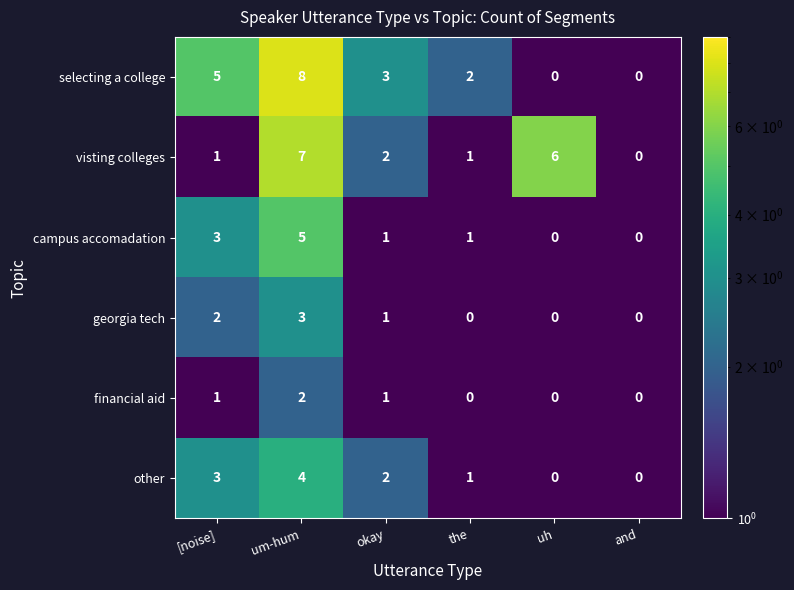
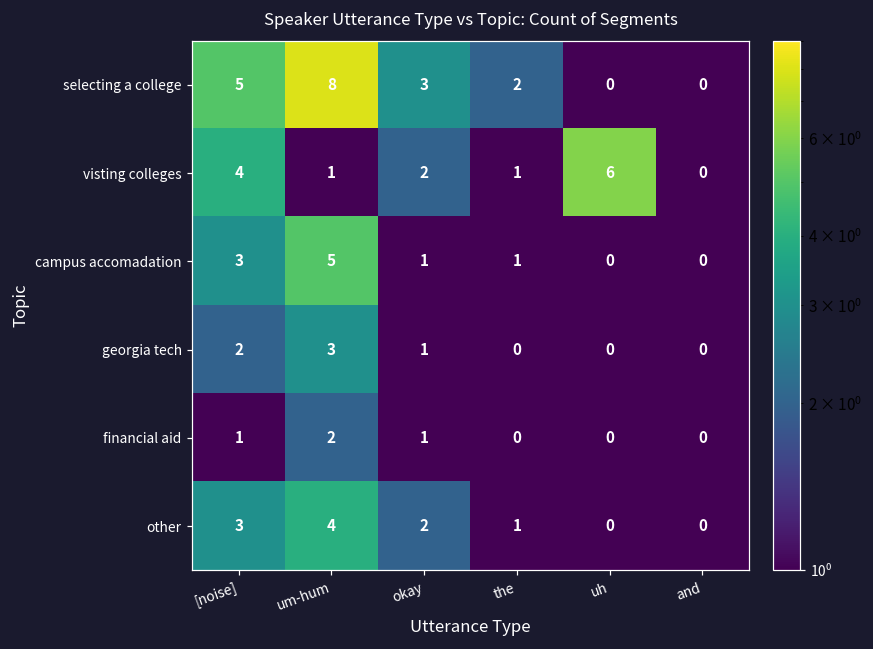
visting colleges, [noise]: 1 -> 4
visting colleges, um-hum: 7 -> 1
